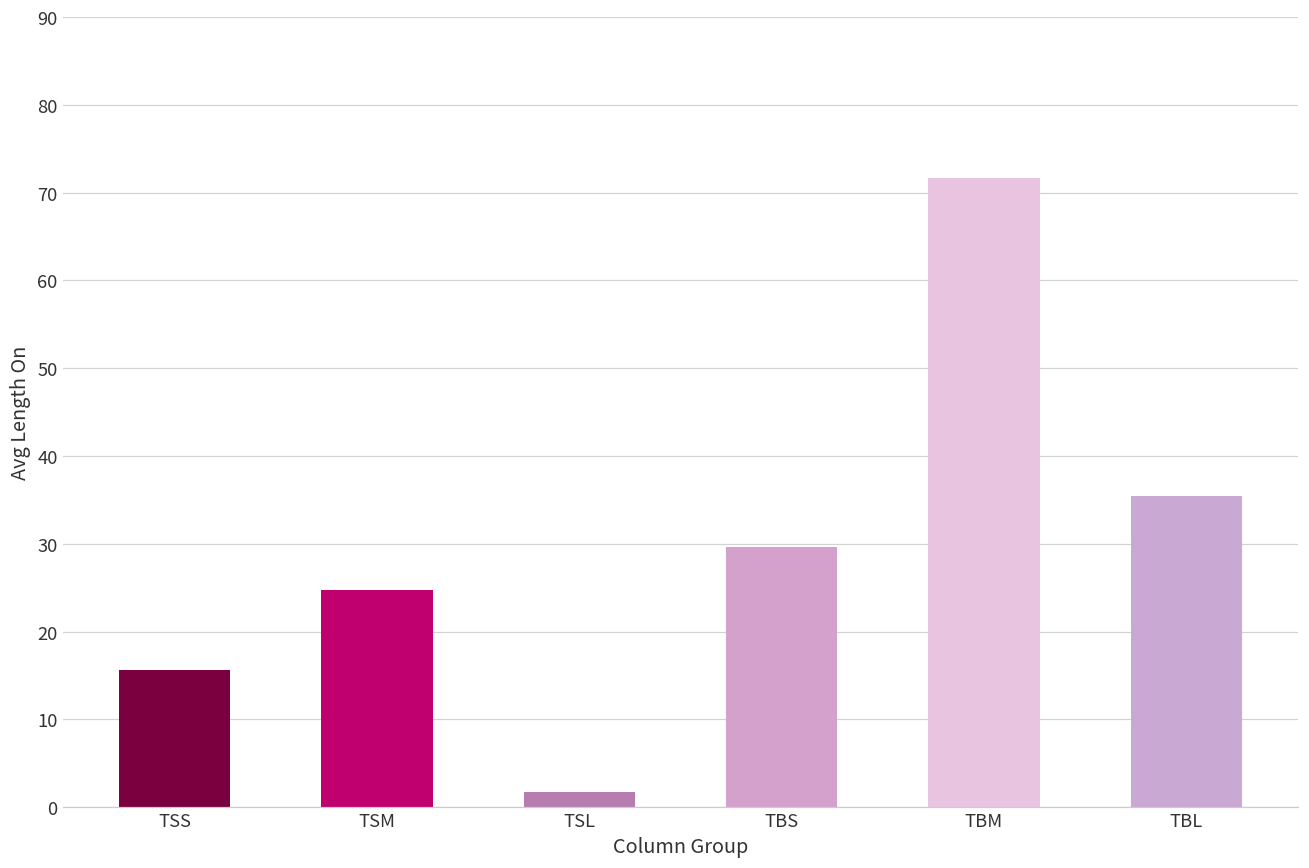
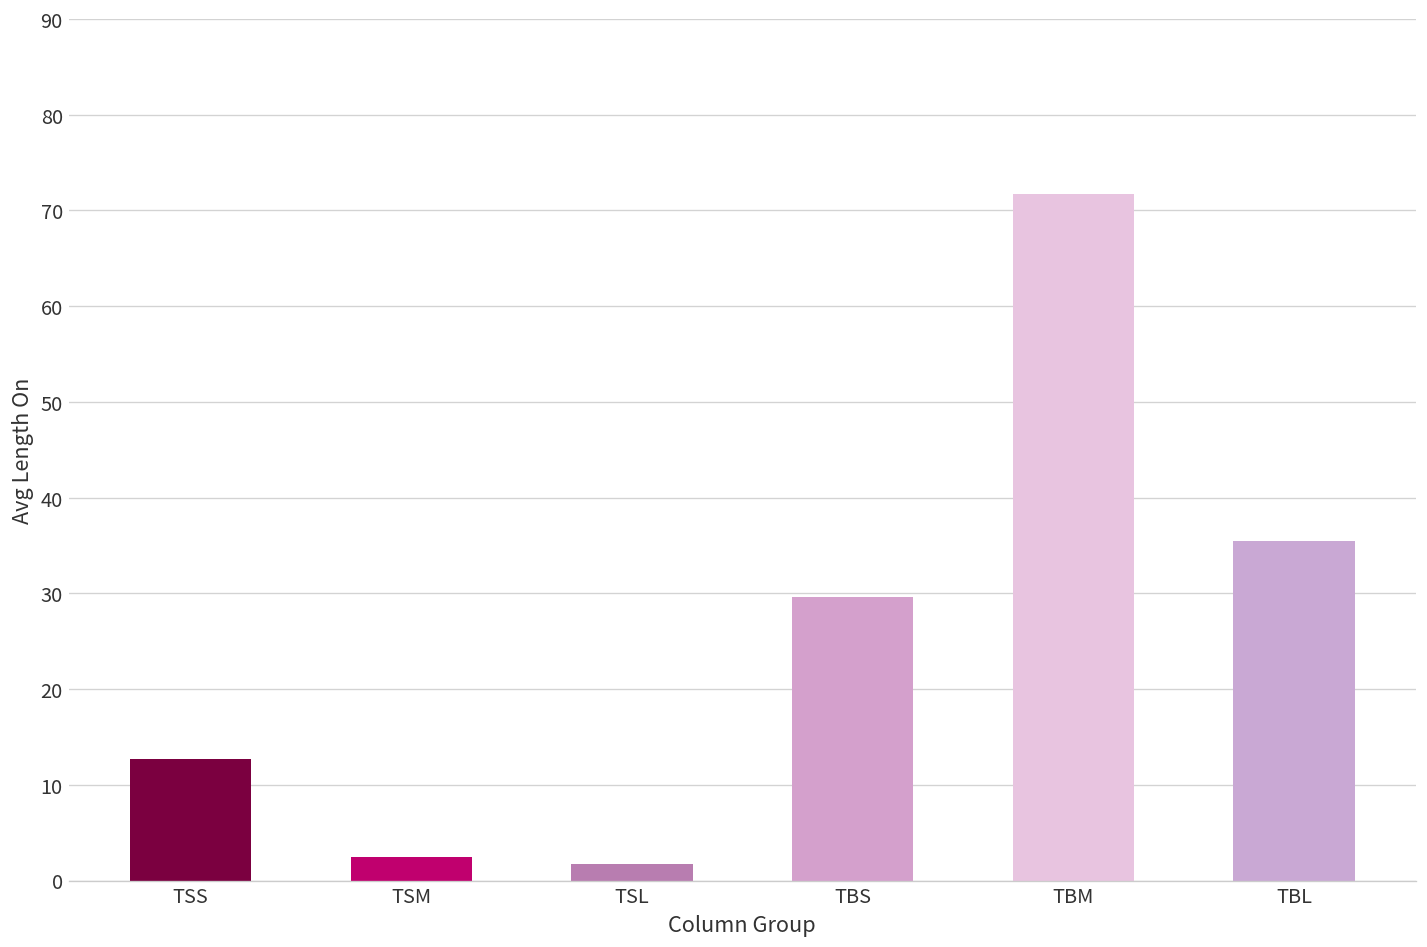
TSS: 16 -> 13
TSM: 25 -> 2
